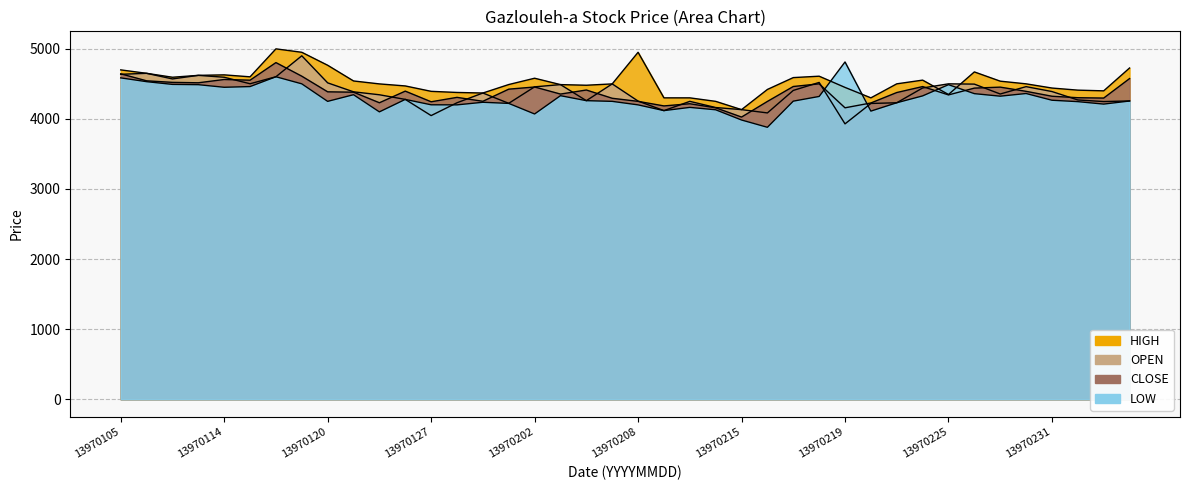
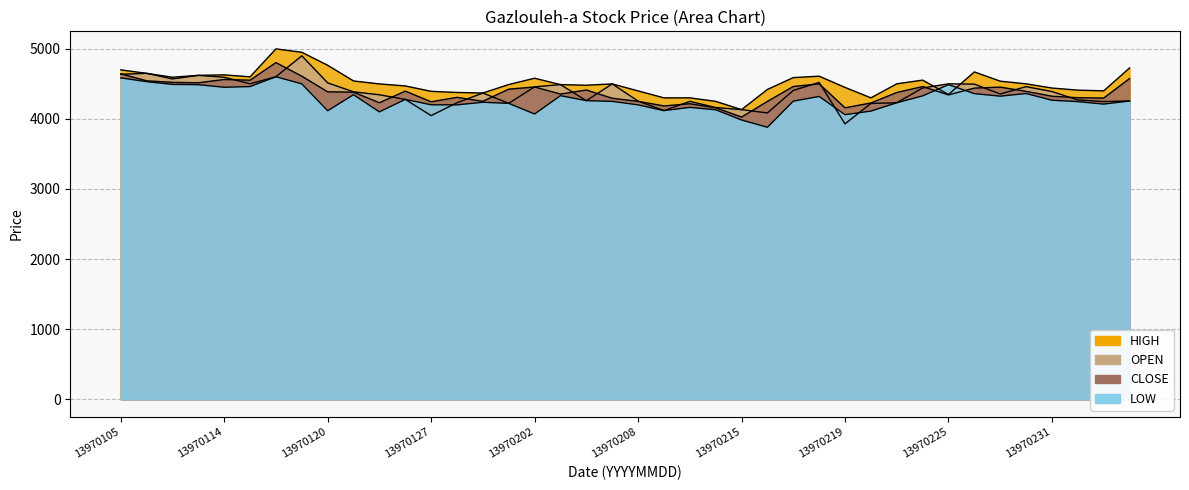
LOW, 13970120: 4300 -> 4100
HIGH, 13970208: 5000 -> 4400
LOW, 13970219: 4800 -> 4100
